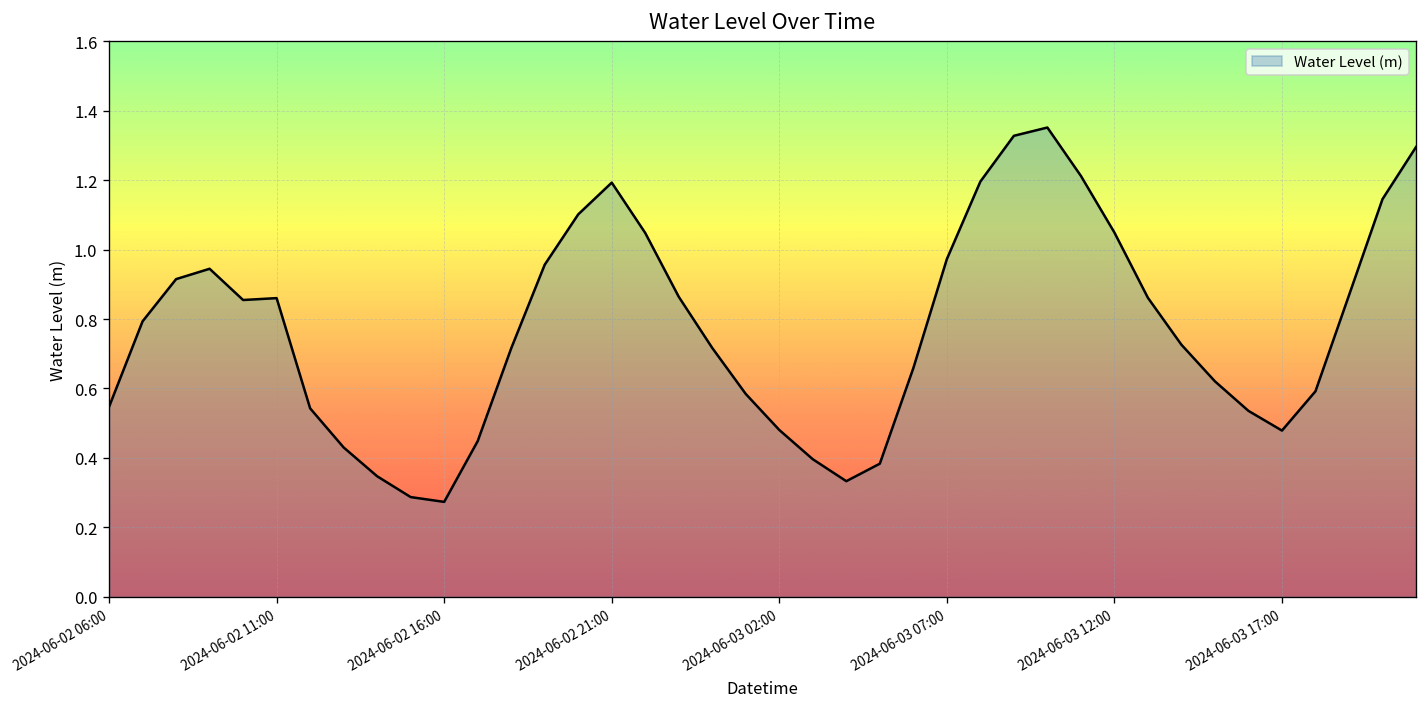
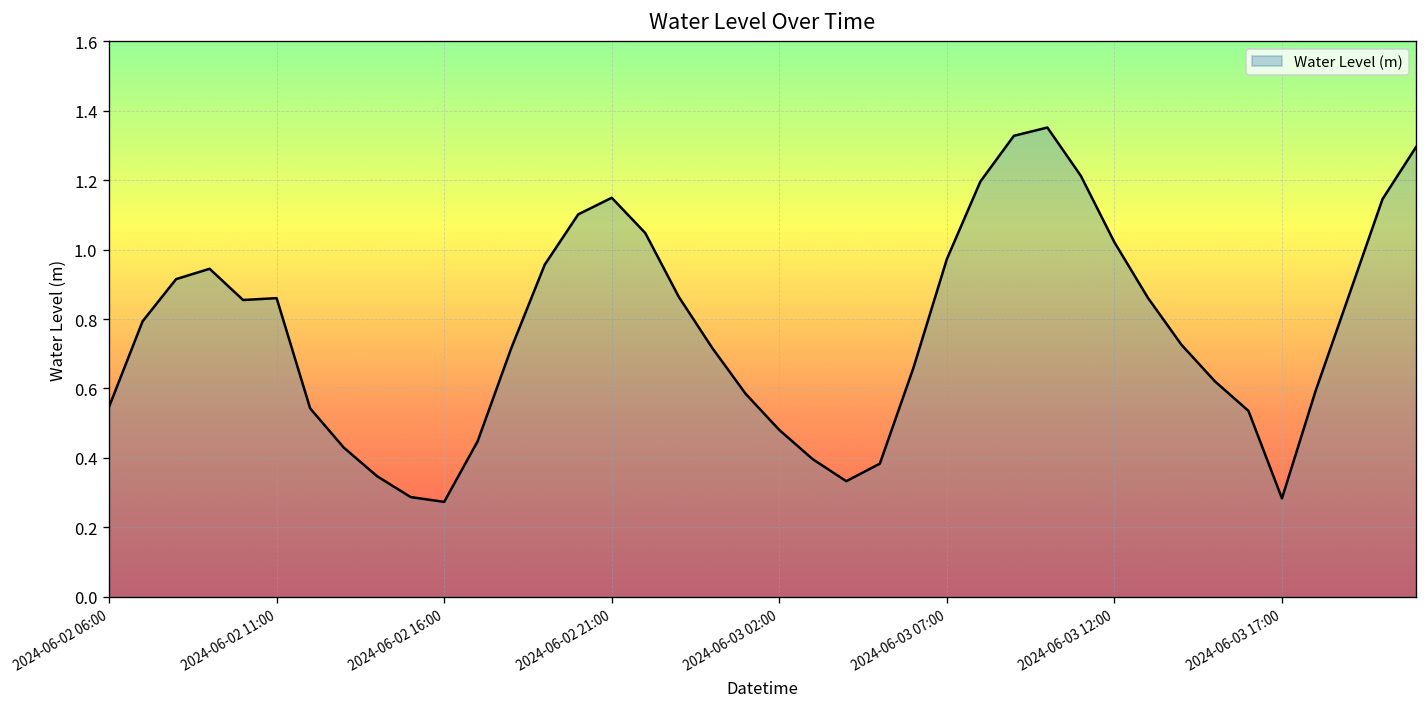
2024-06-02 21:00: 1.19 -> 1.15
2024-06-03 12:00: 1.05 -> 1.02
2024-06-03 17:00: 0.48 -> 0.28
